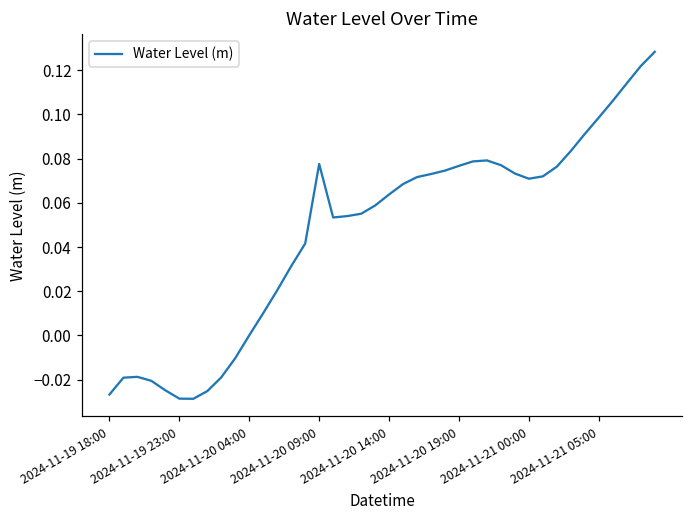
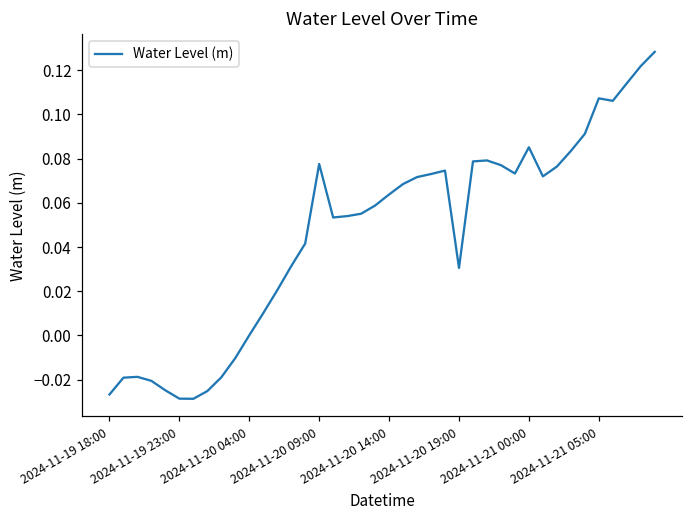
2024-11-20 19:00: 0.077 -> 0.031
2024-11-21 00:00: 0.071 -> 0.085
2024-11-21 05:00: 0.099 -> 0.107
